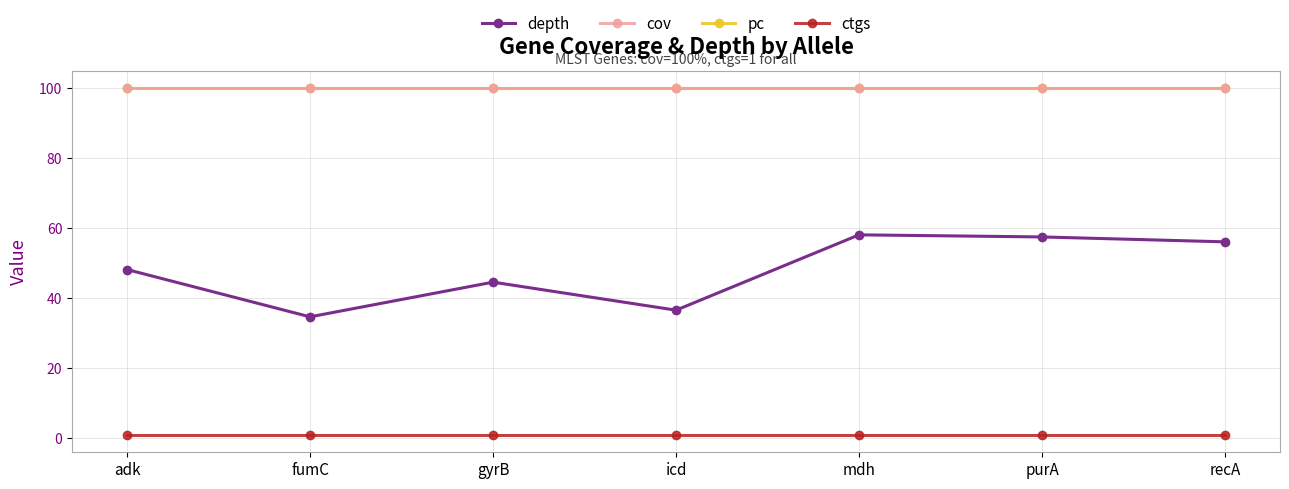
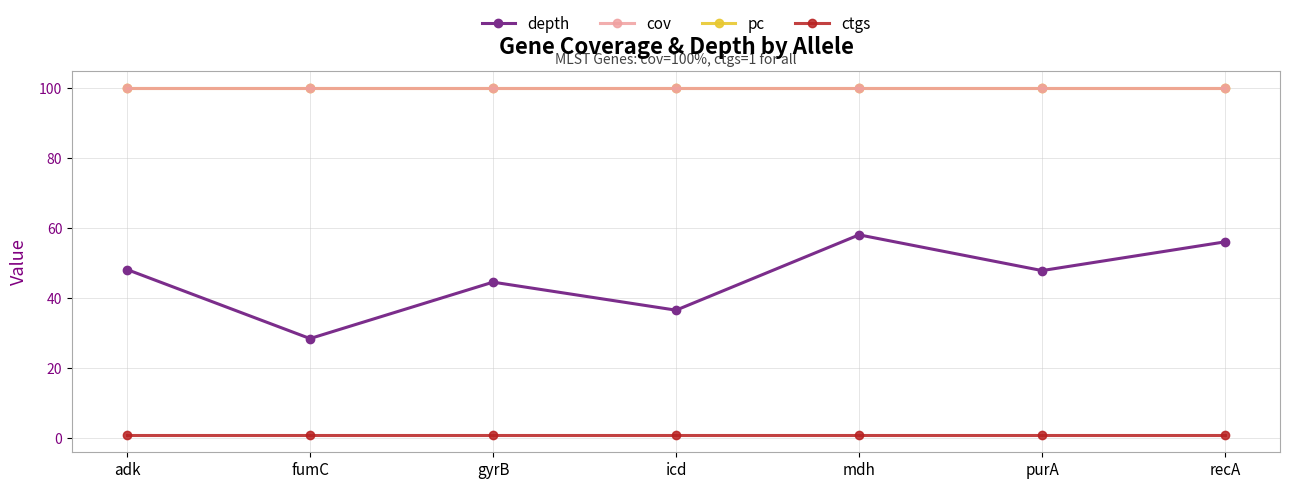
depth, fumC: 35 -> 29
depth, purA: 58 -> 48
